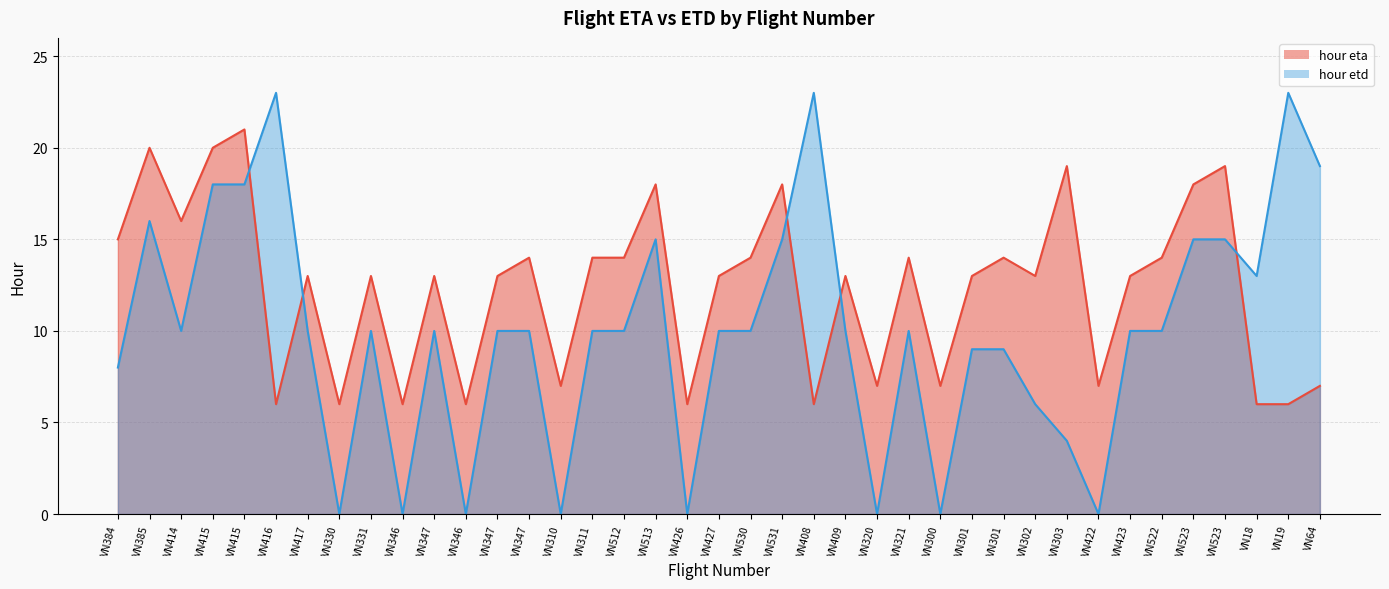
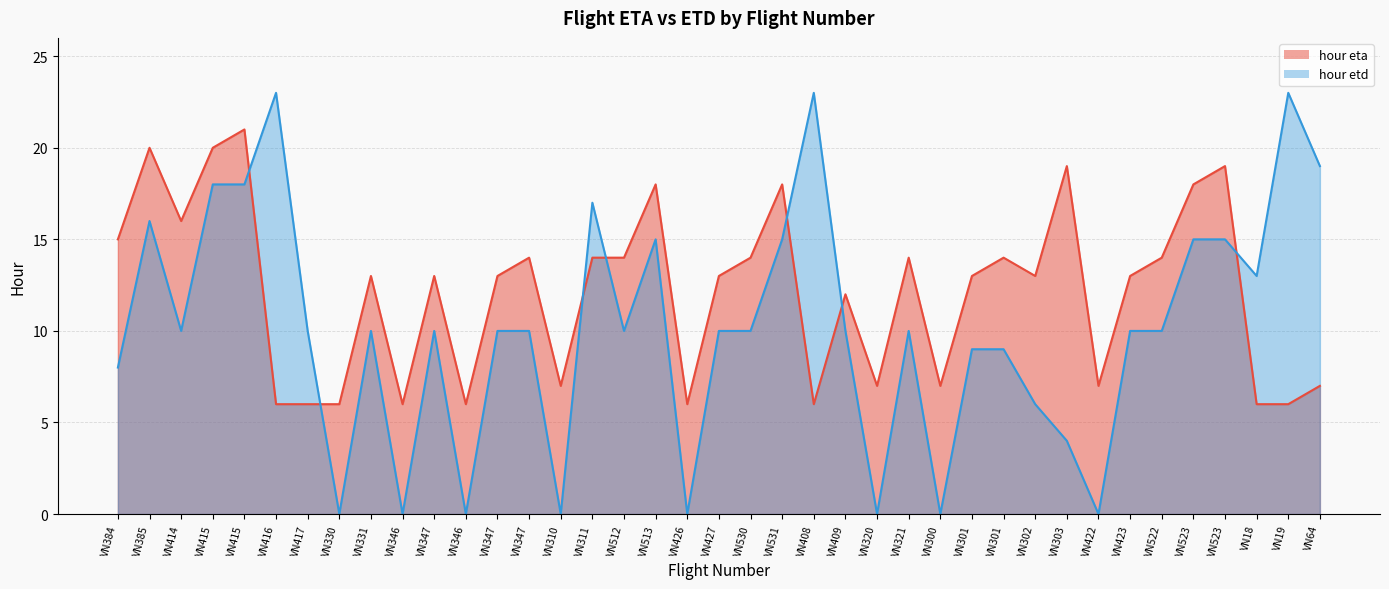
hour eta, VN417: 13 -> 6
hour etd, VN311: 10 -> 17
hour eta, VN409: 13 -> 12
